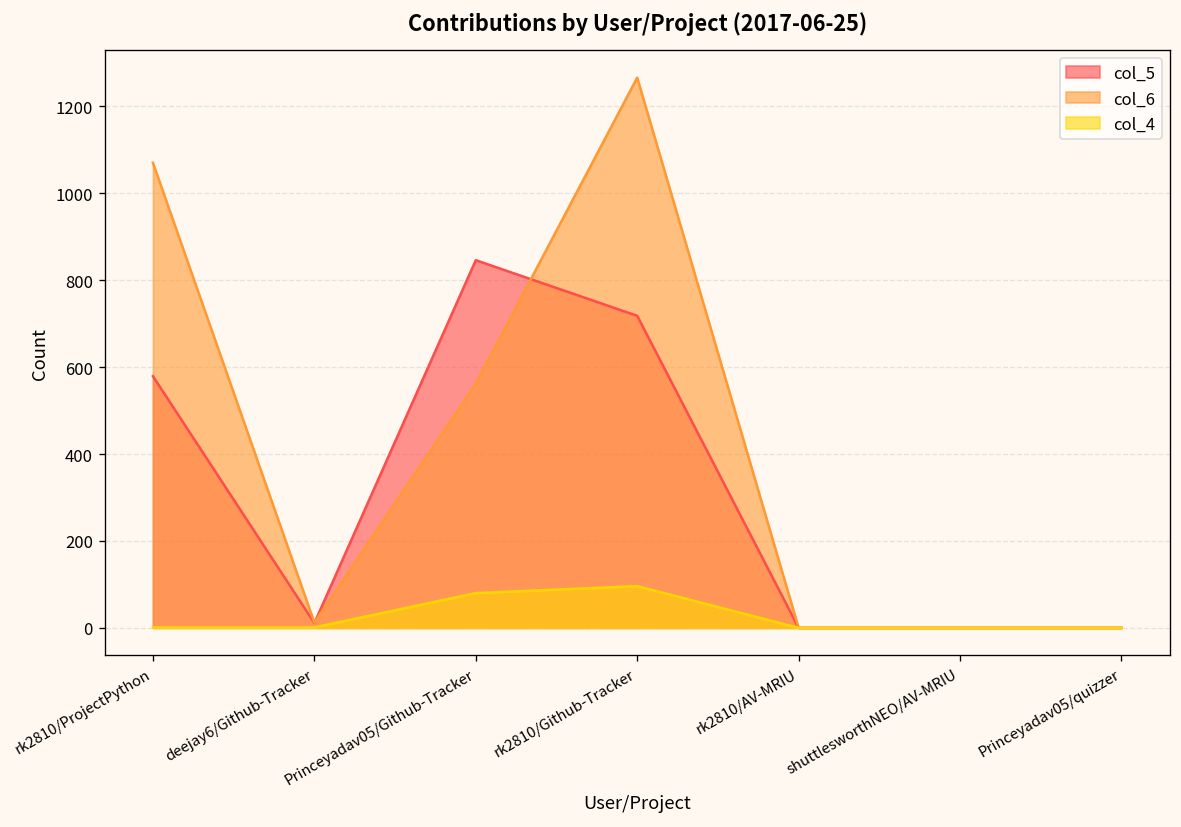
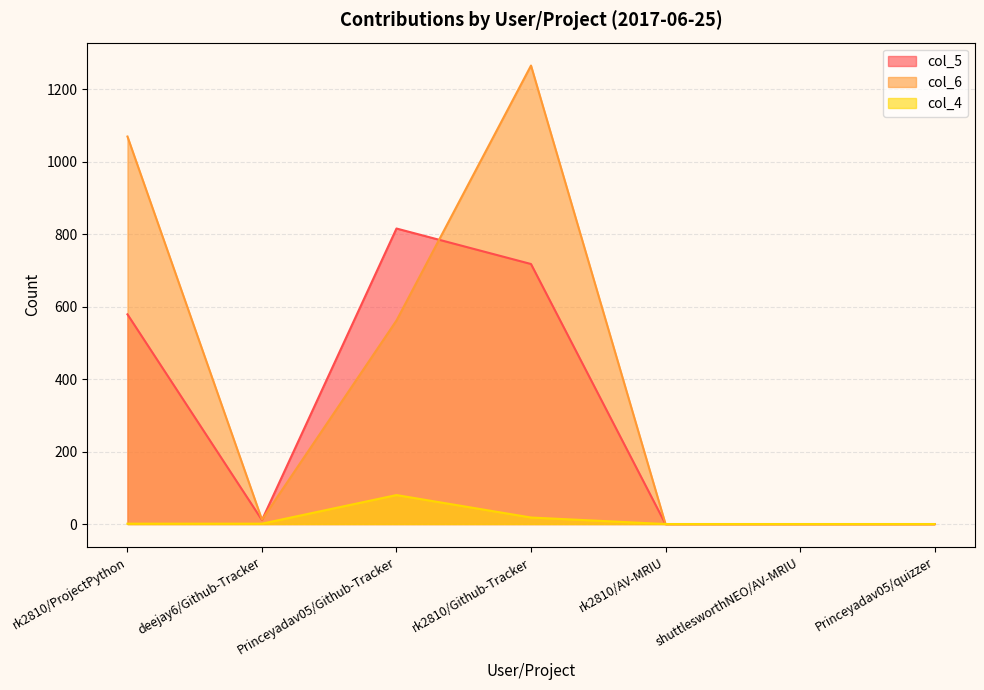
col_5, Princeyadav05/Github-Tracker: 850 -> 820
col_4, rk2810/Github-Tracker: 100 -> 20
